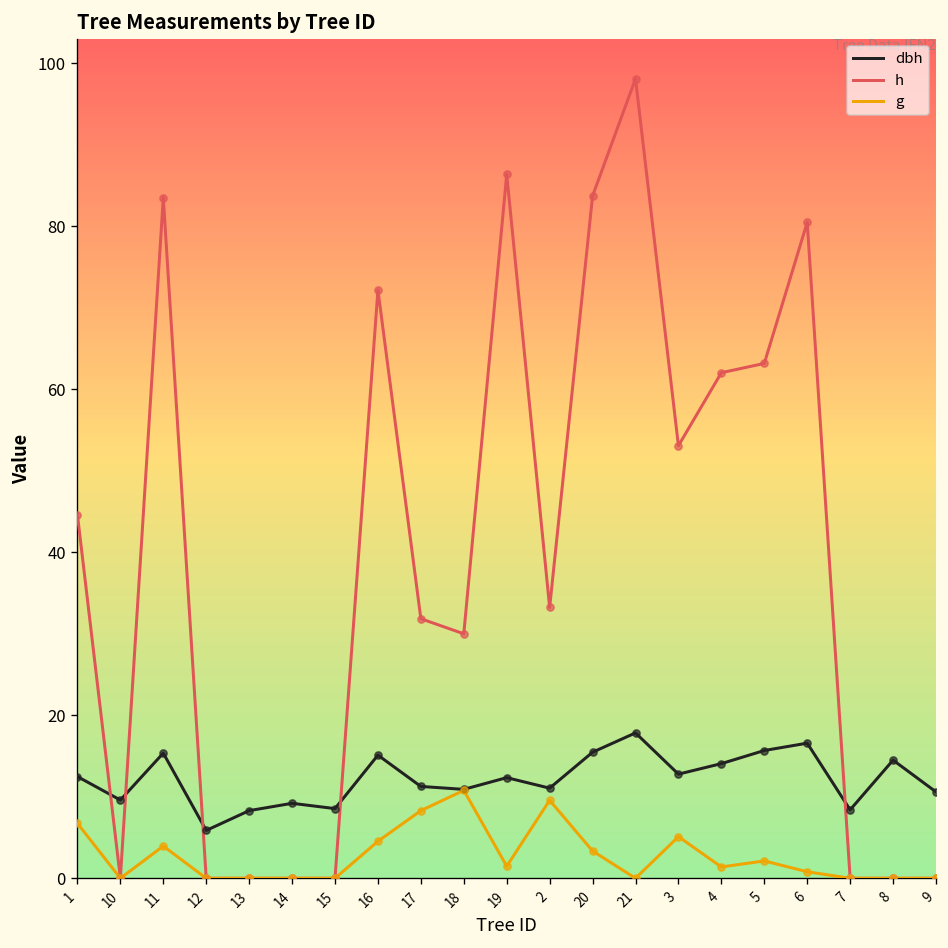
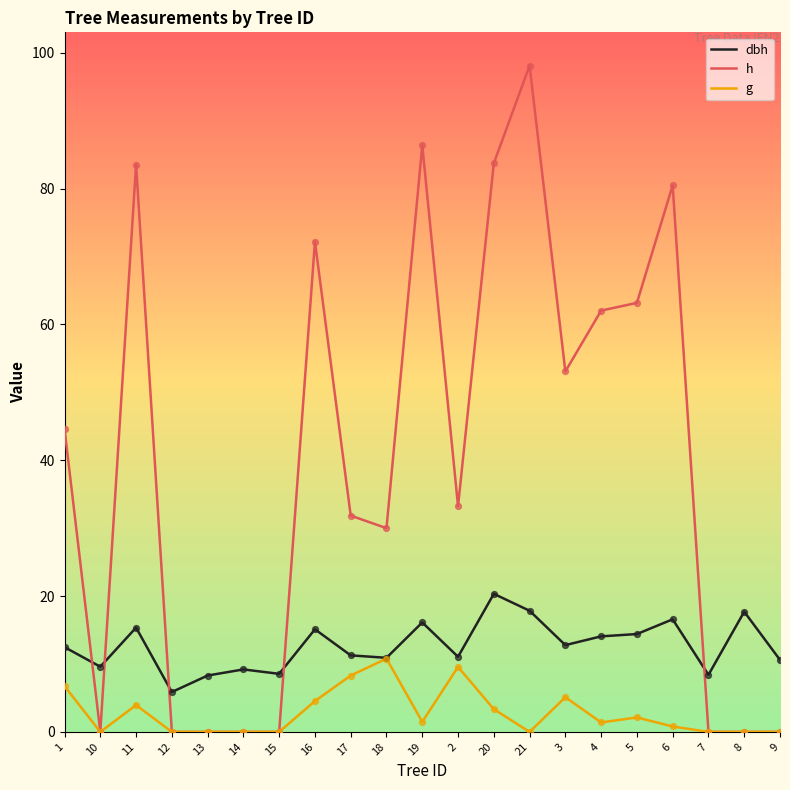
dbh, 19: 12 -> 16
dbh, 20: 15 -> 20
dbh, 5: 16 -> 14
dbh, 8: 15 -> 18
